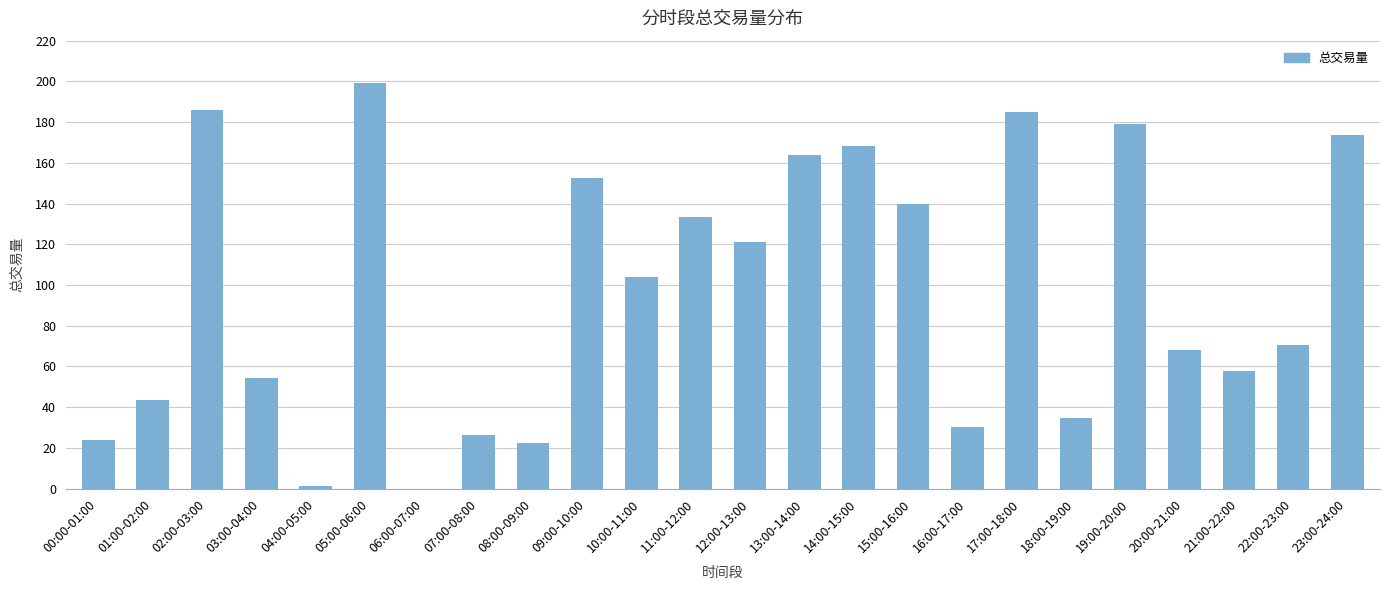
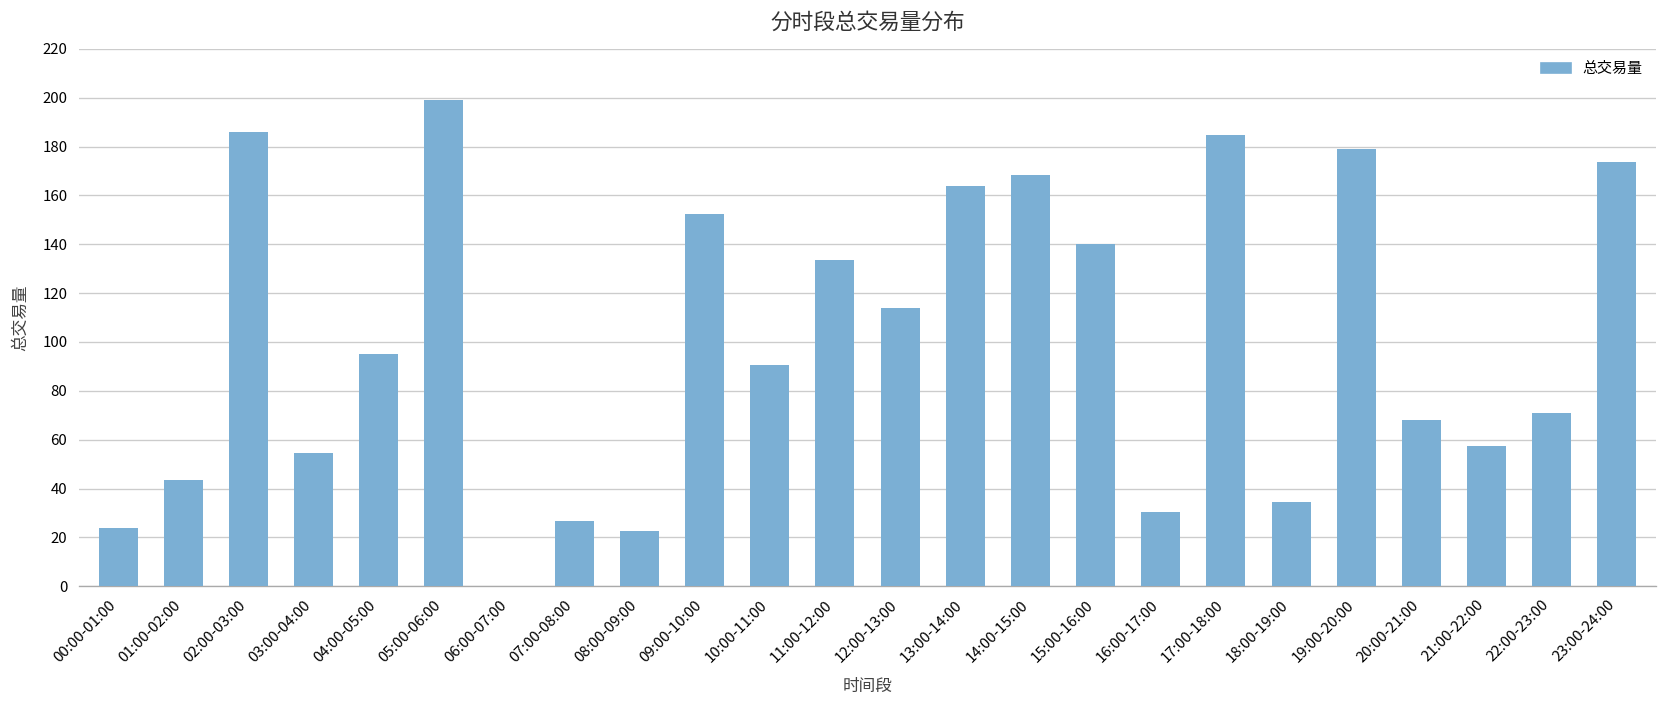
04:00-05:00: 1 -> 95
10:00-11:00: 104 -> 91
12:00-13:00: 121 -> 114
